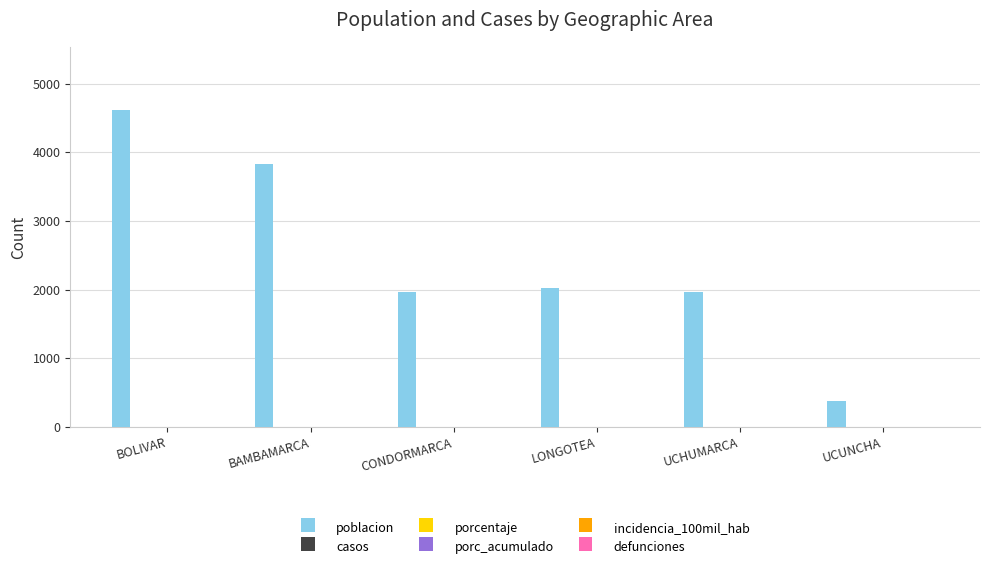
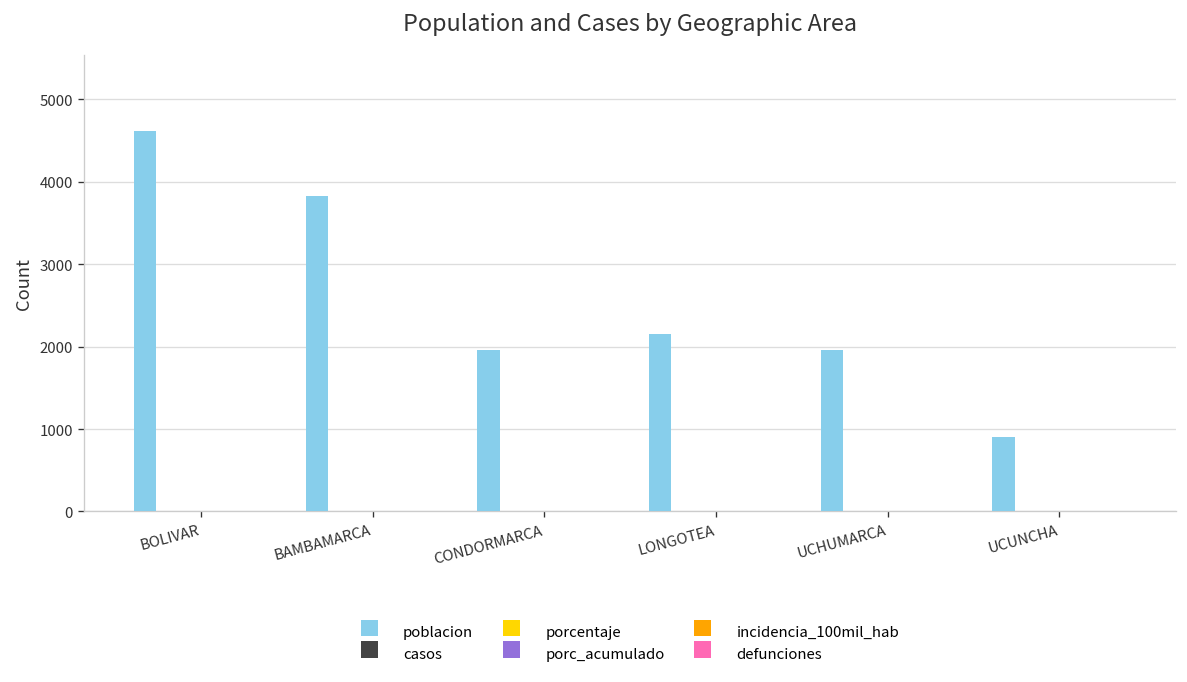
poblacion, LONGOTEA: 2000 -> 2200
poblacion, UCUNCHA: 400 -> 900
